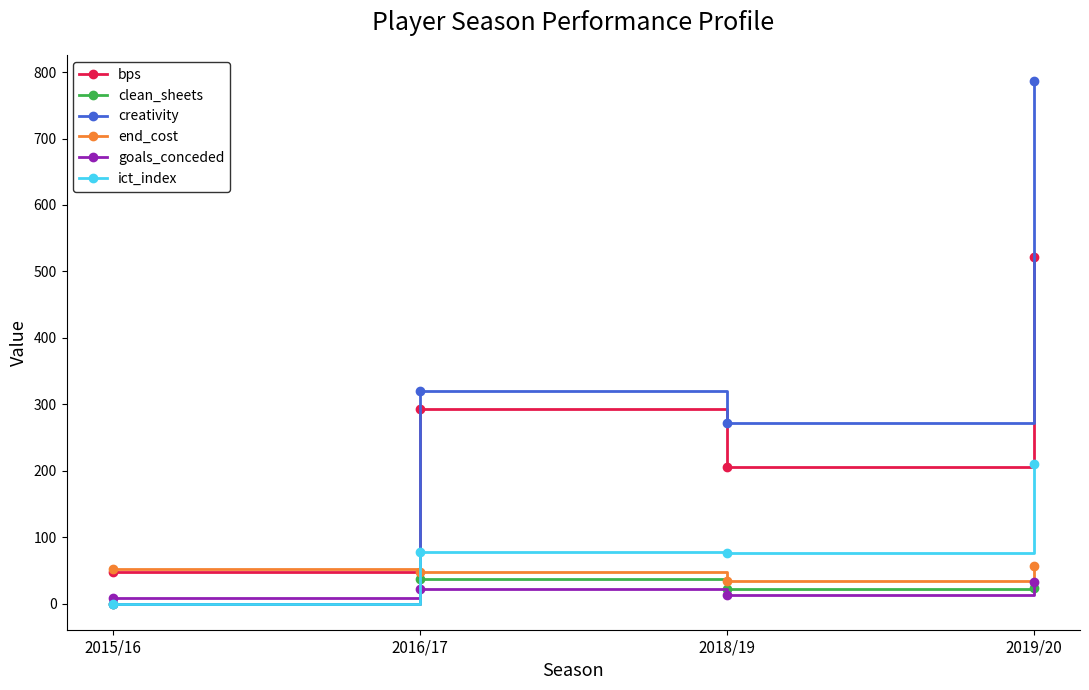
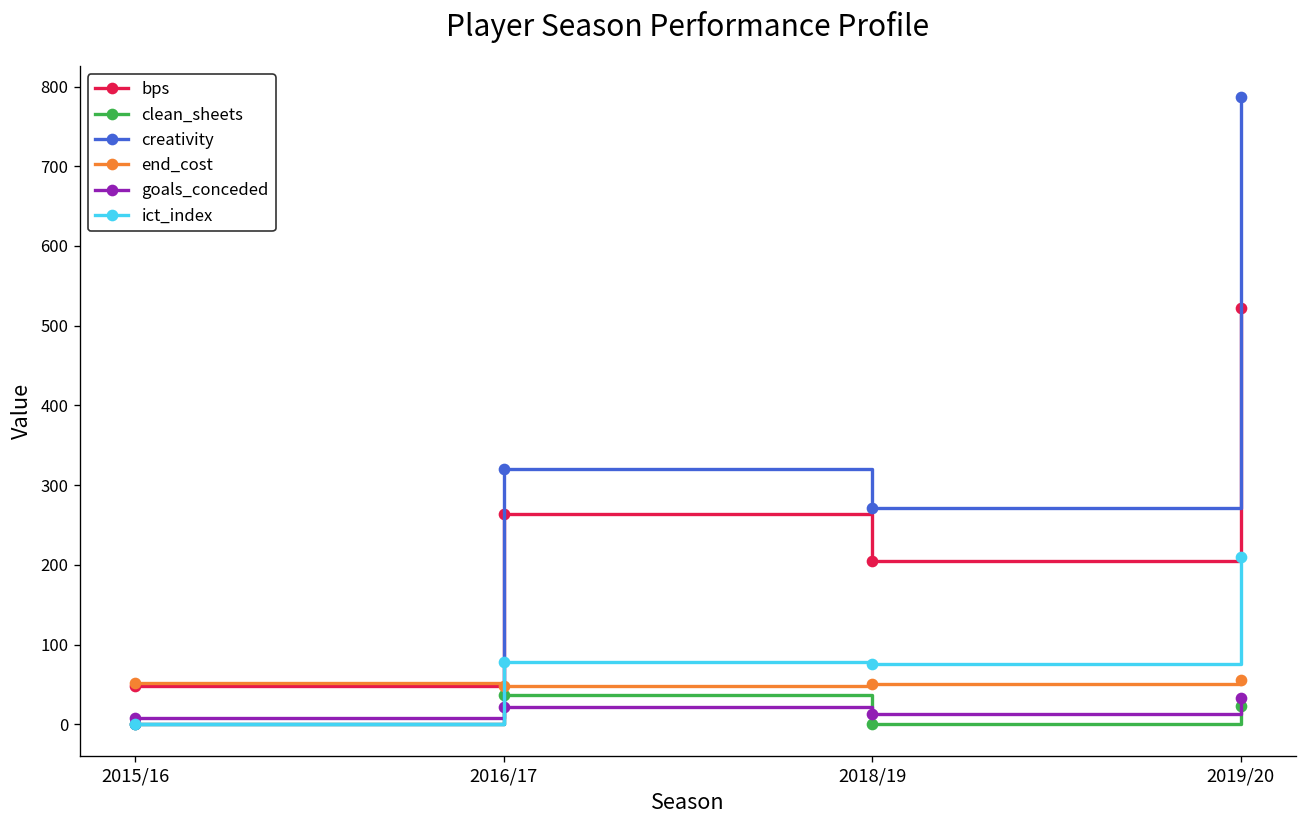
bps, 2016/17: 290 -> 260
clean_sheets, 2018/19: 20 -> 0
end_cost, 2018/19: 30 -> 50
